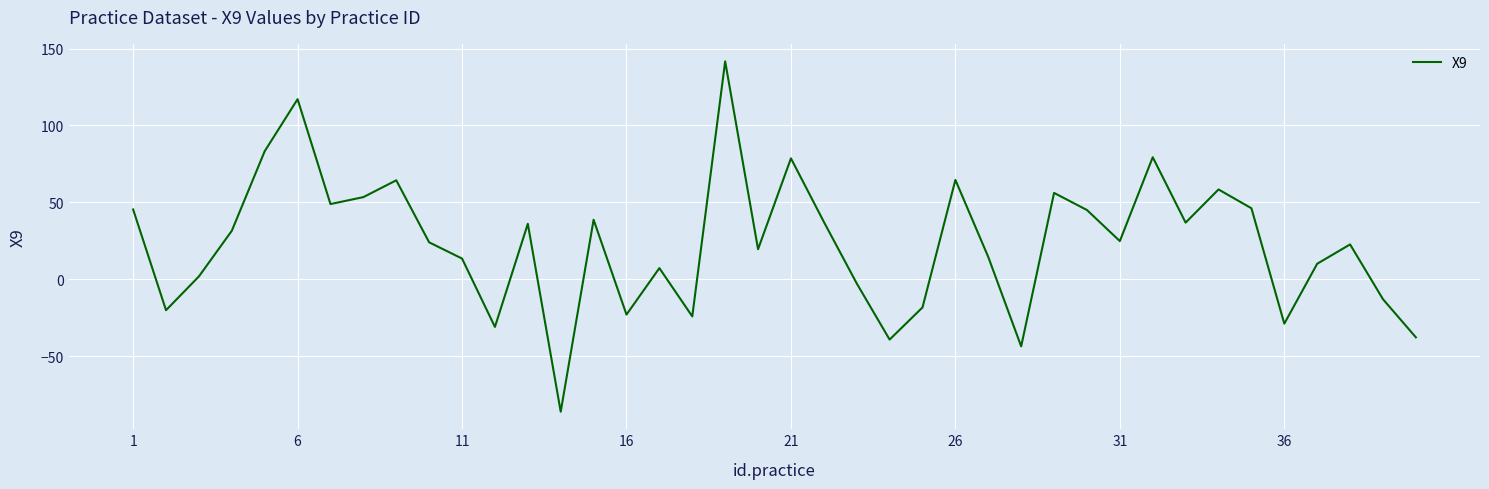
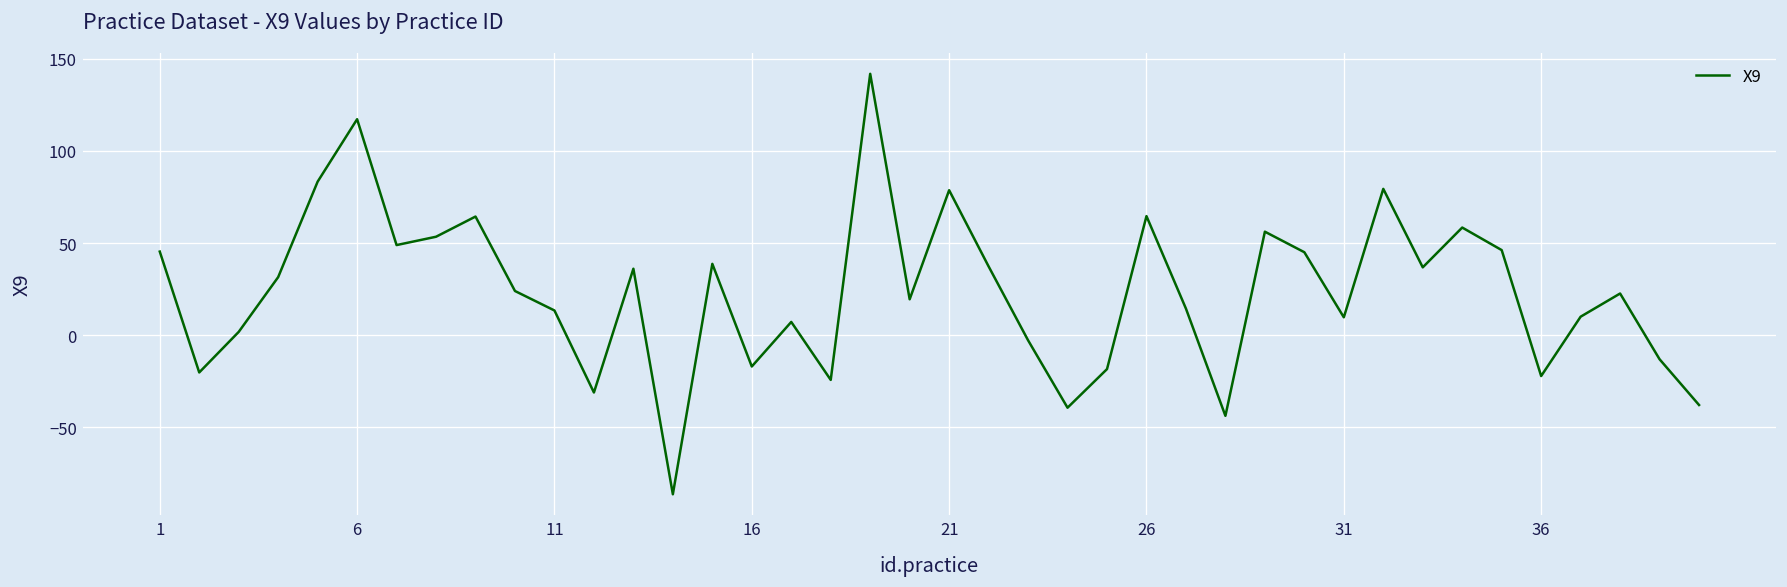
16: -23 -> -17
31: 25 -> 10
36: -29 -> -22
